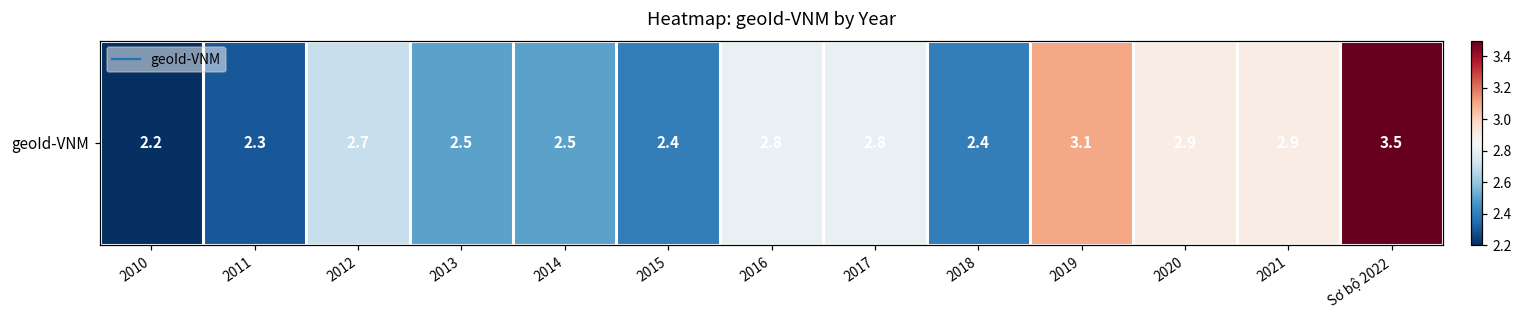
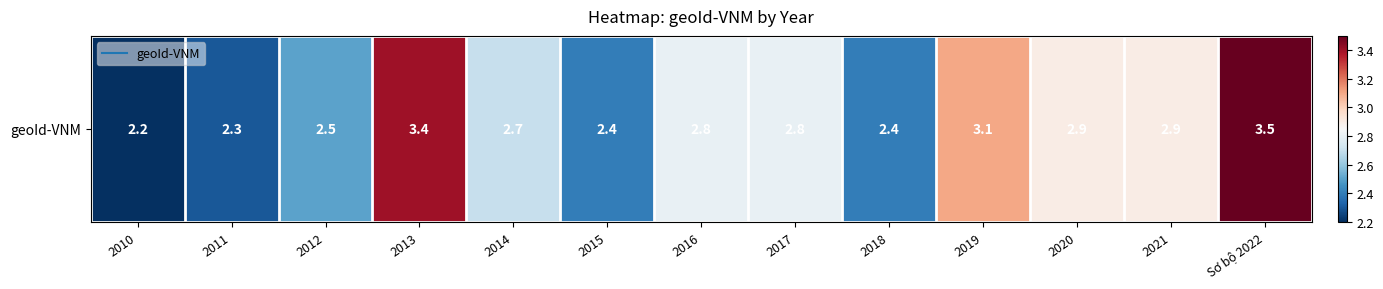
geoId-VNM, 2012: 2.7 -> 2.5
geoId-VNM, 2013: 2.5 -> 3.4
geoId-VNM, 2014: 2.5 -> 2.7
